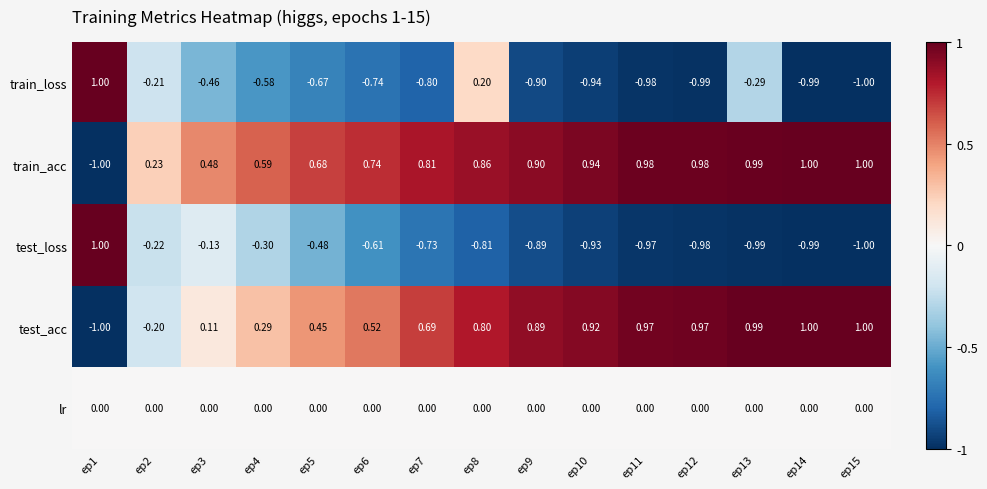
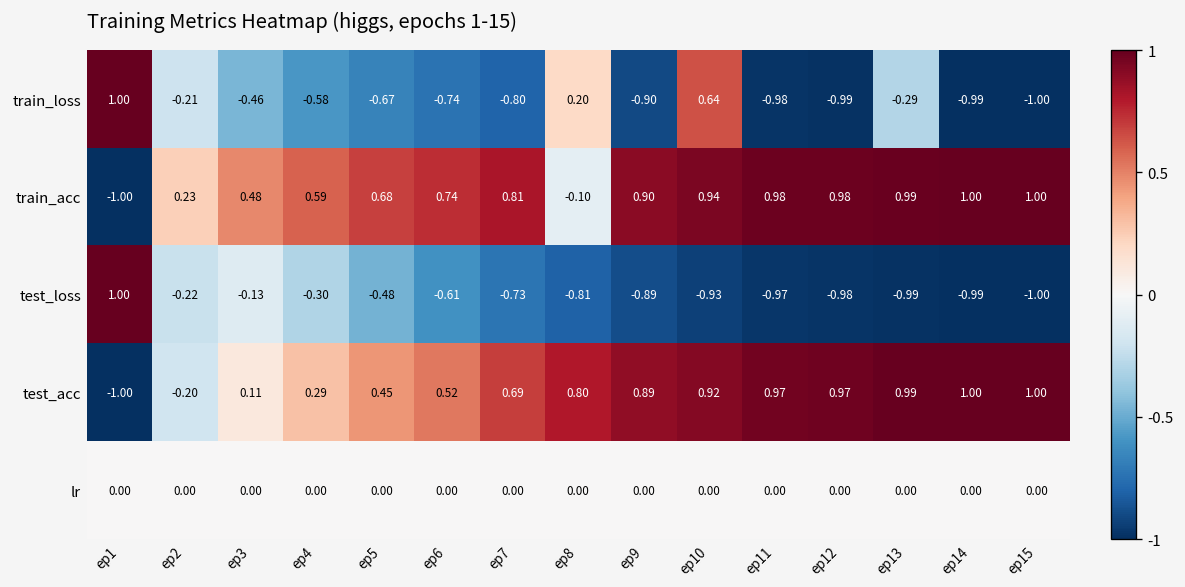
train_loss, ep10: -0.94 -> 0.64
train_acc, ep8: 0.86 -> -0.10
